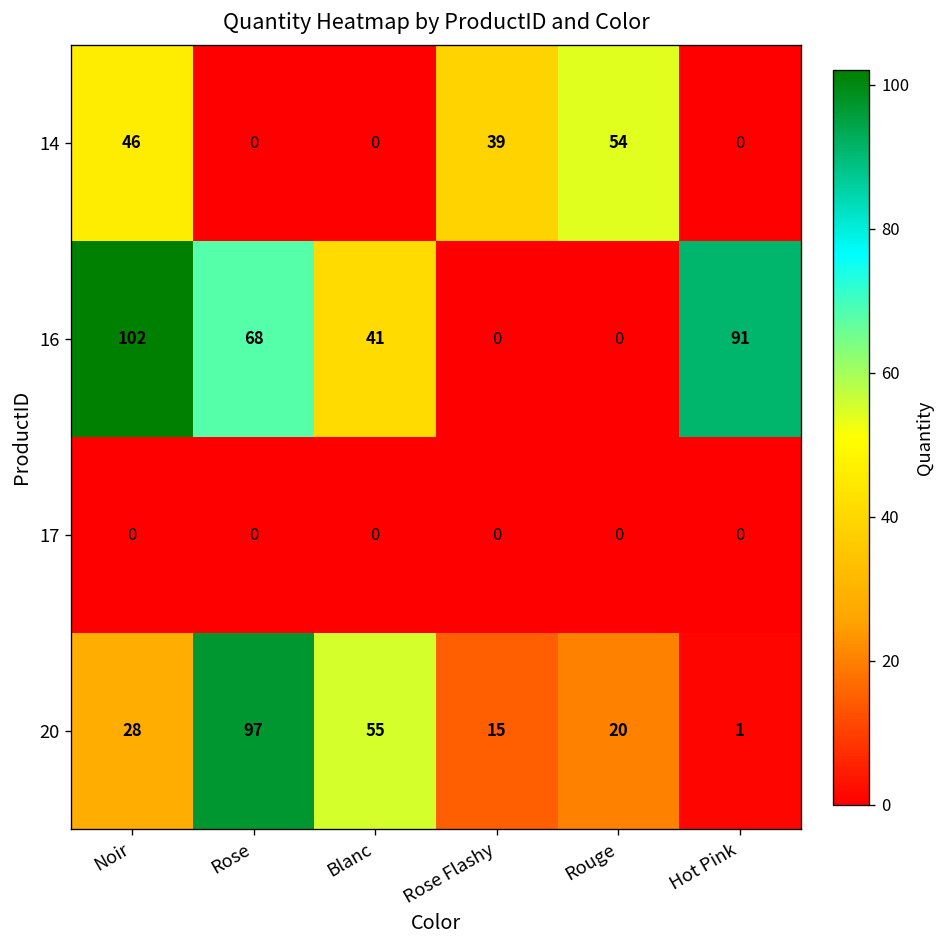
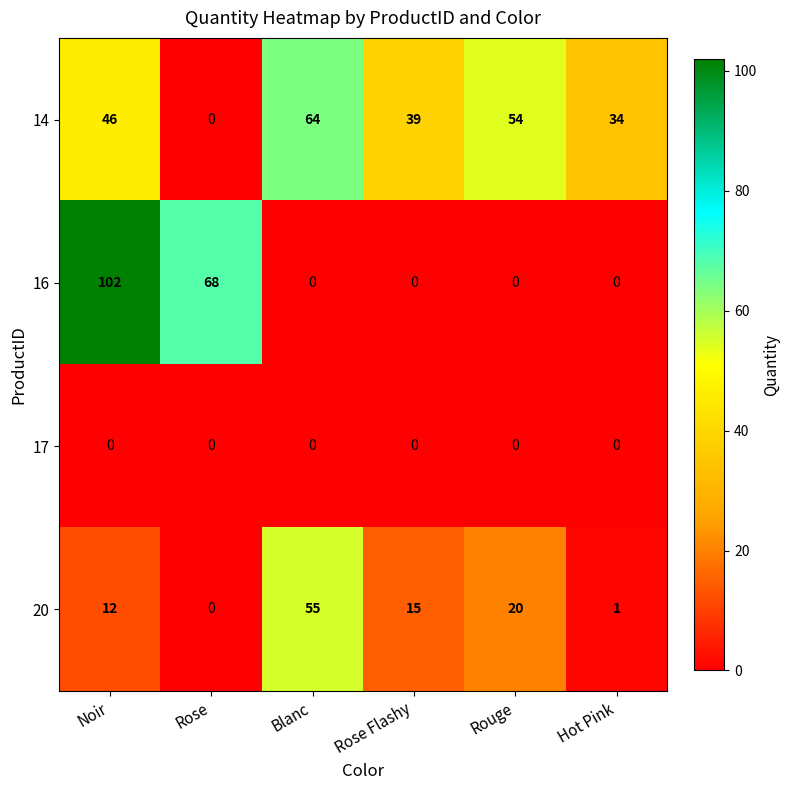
14, Blanc: 0 -> 64
14, Hot Pink: 0 -> 34
16, Blanc: 41 -> 0
16, Hot Pink: 91 -> 0
20, Noir: 28 -> 12
20, Rose: 97 -> 0
